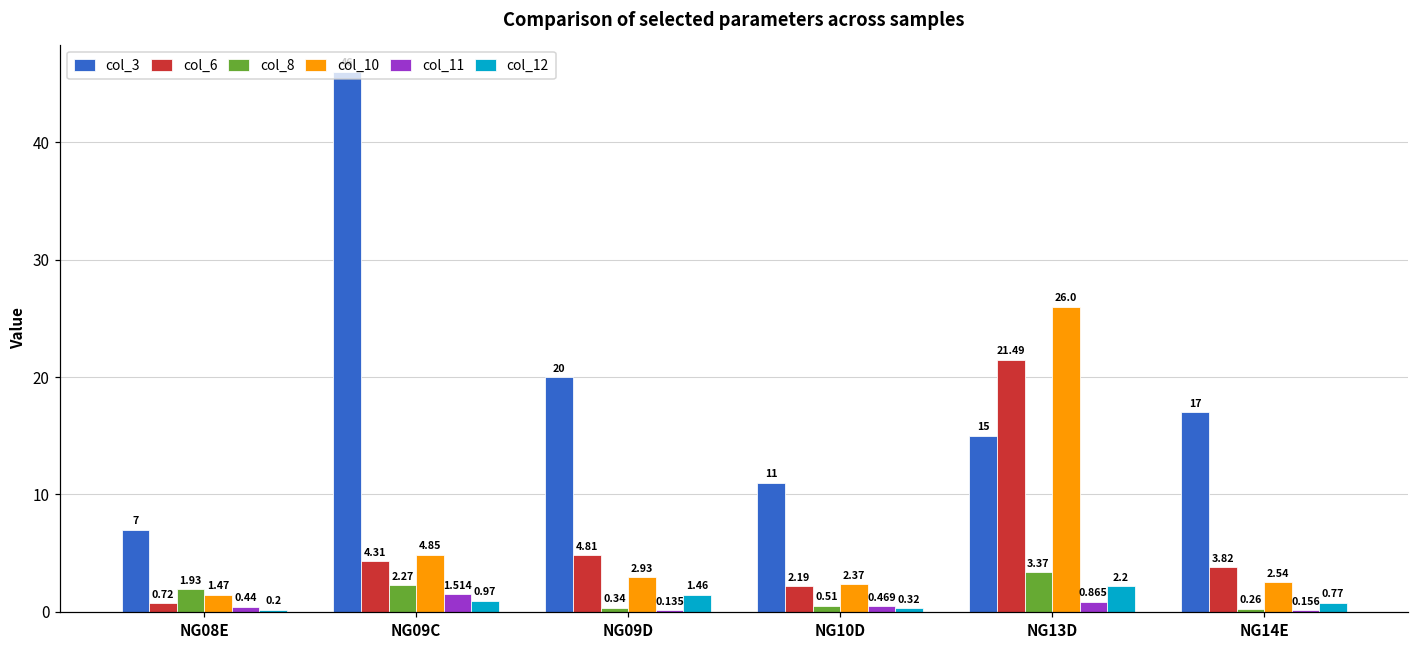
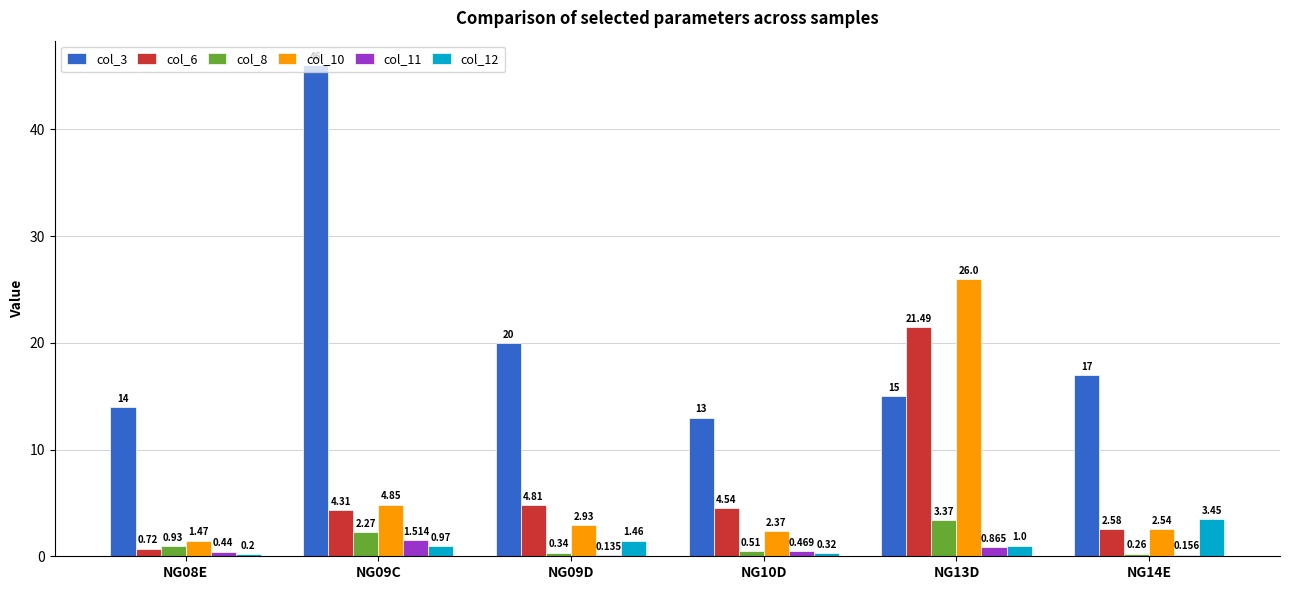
col_3, NG08E: 7 -> 14
col_8, NG08E: 1.93 -> 0.93
col_3, NG10D: 11 -> 13
col_6, NG10D: 2.19 -> 4.54
col_12, NG13D: 2.2 -> 1.0
col_6, NG14E: 3.82 -> 2.58
col_12, NG14E: 0.77 -> 3.45
